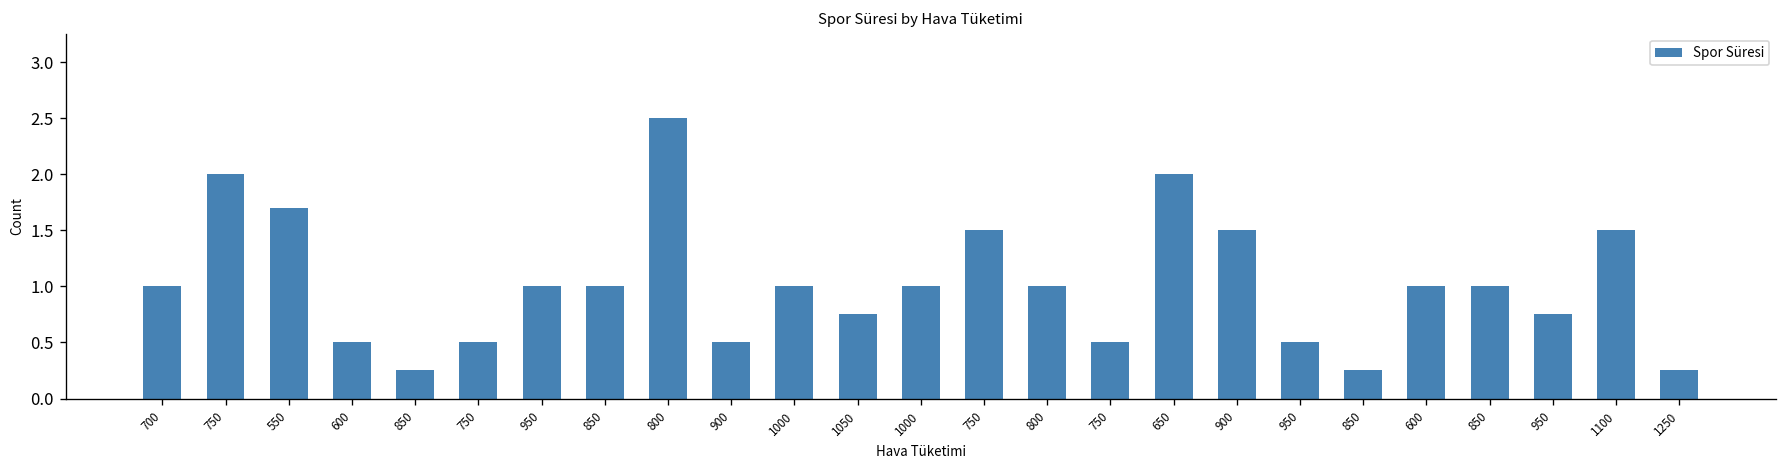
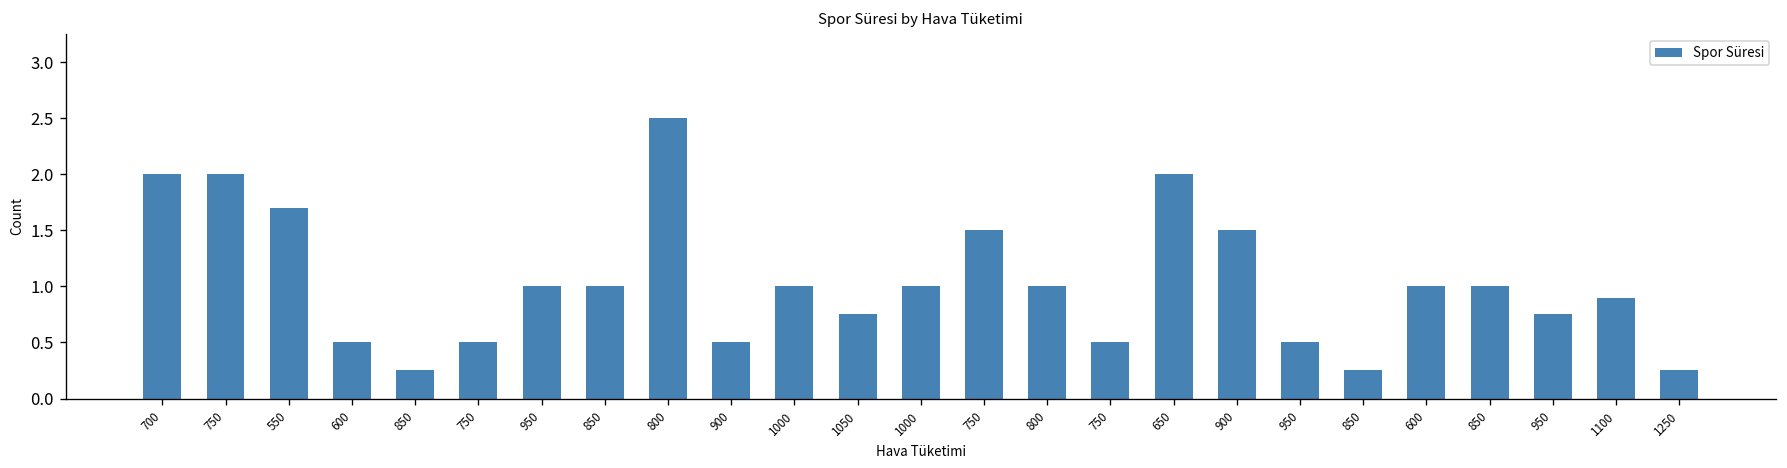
700: 1 -> 2
1100: 1.5 -> 0.9
